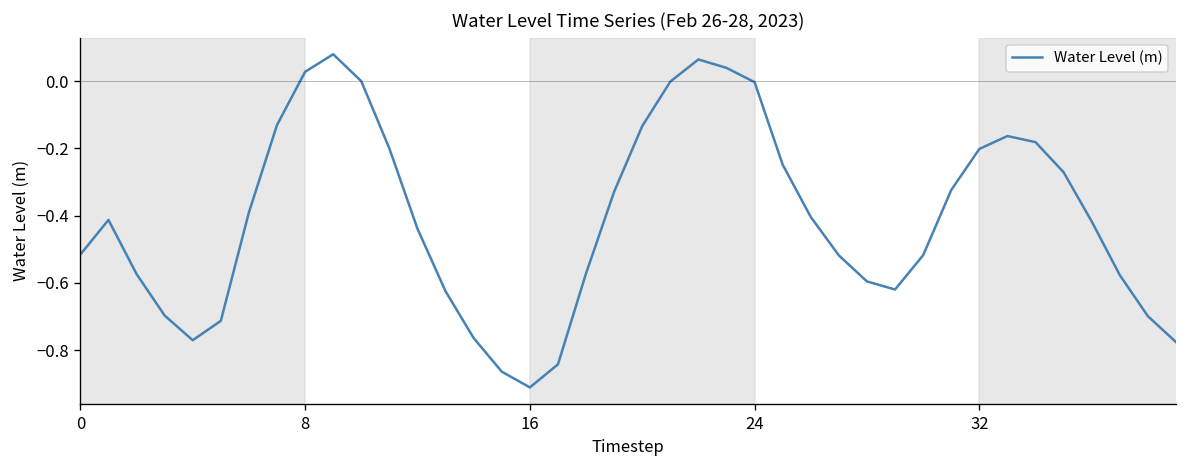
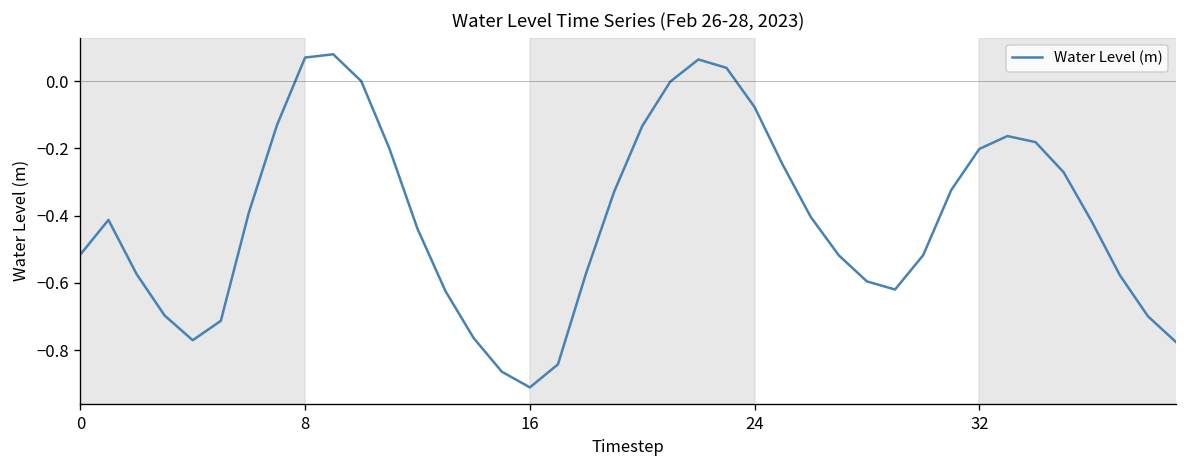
8: 0.03 -> 0.07
24: 0.00 -> -0.08
